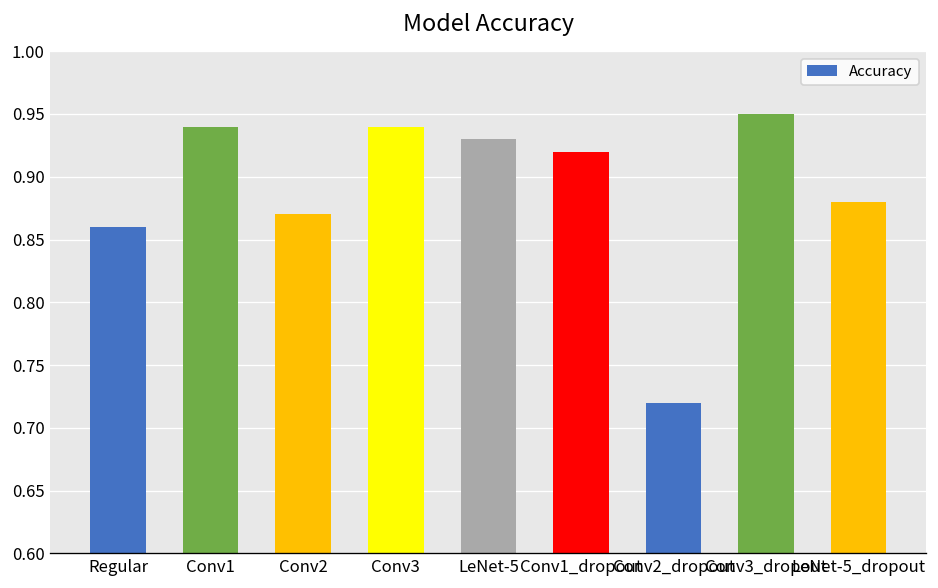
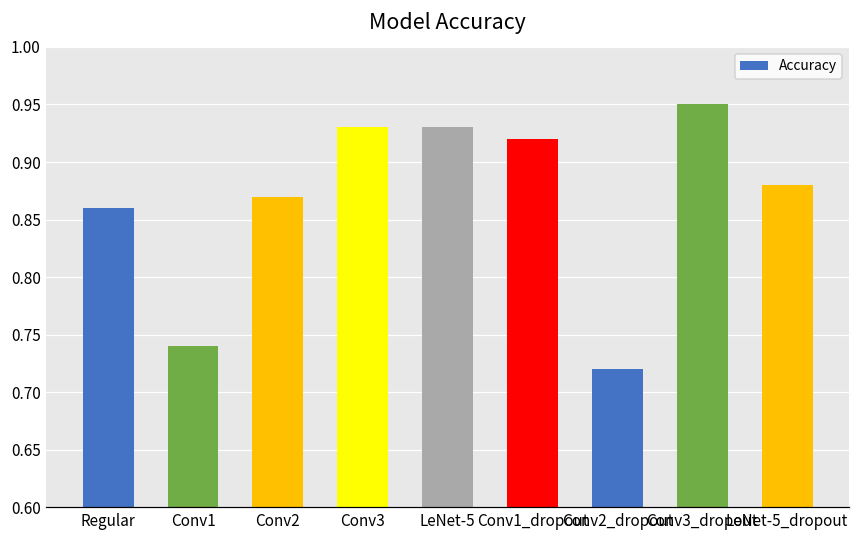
Conv1: 0.94 -> 0.74
Conv3: 0.94 -> 0.93
